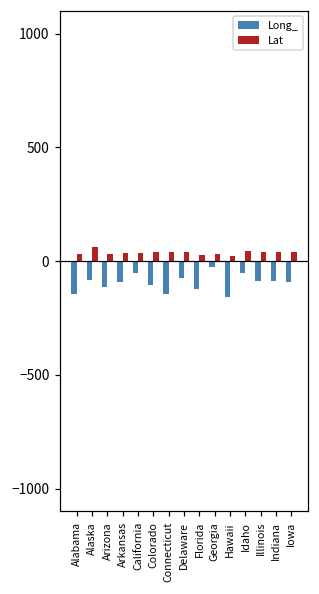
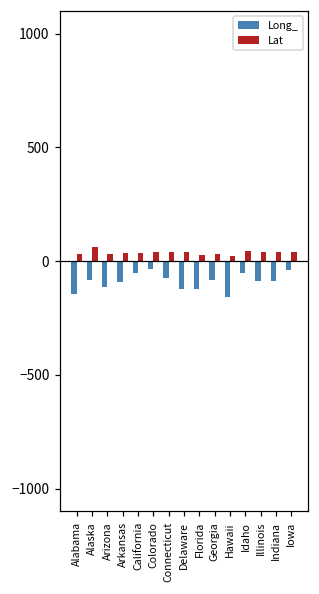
Long_, Colorado: -110 -> -30
Long_, Connecticut: -140 -> -70
Long_, Delaware: -80 -> -120
Long_, Georgia: -30 -> -80
Long_, Iowa: -90 -> -40
